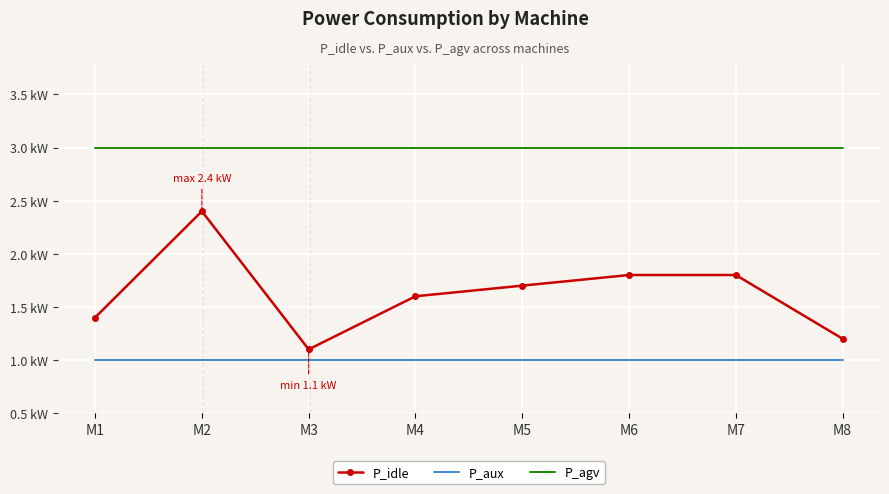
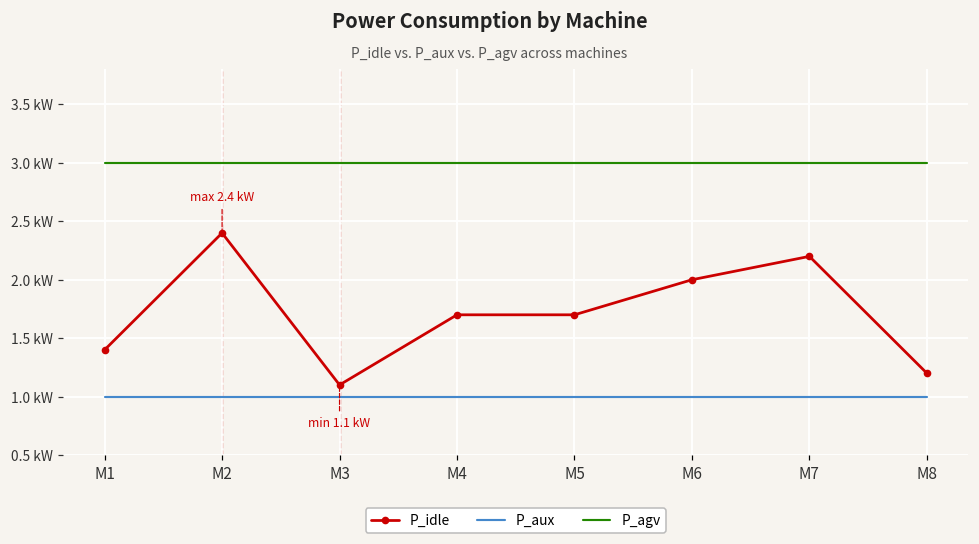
P_idle, M4: 1.6 kW -> 1.7 kW
P_idle, M6: 1.8 kW -> 2.0 kW
P_idle, M7: 1.8 kW -> 2.2 kW
